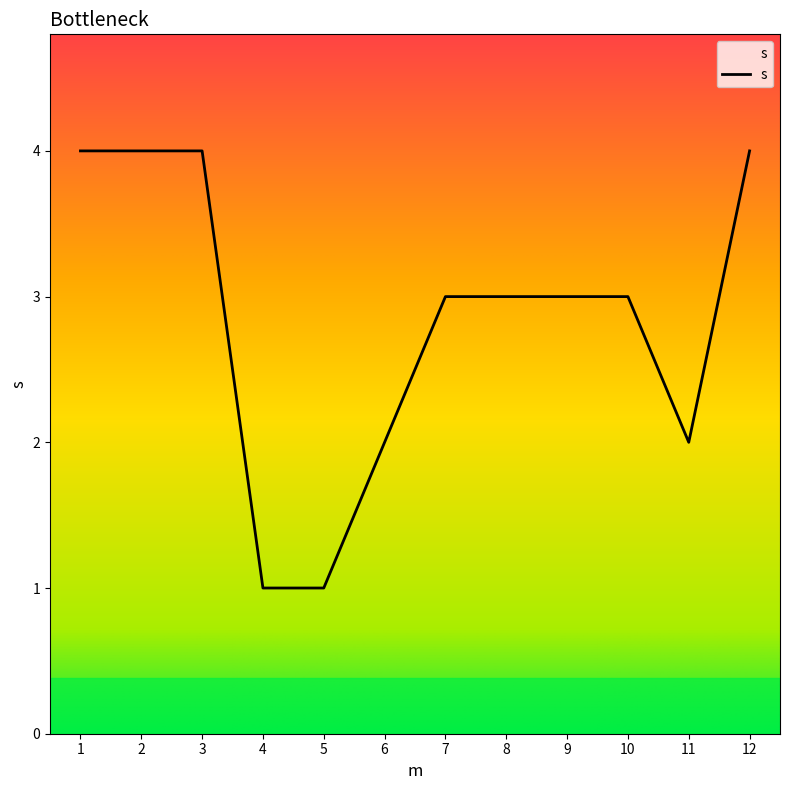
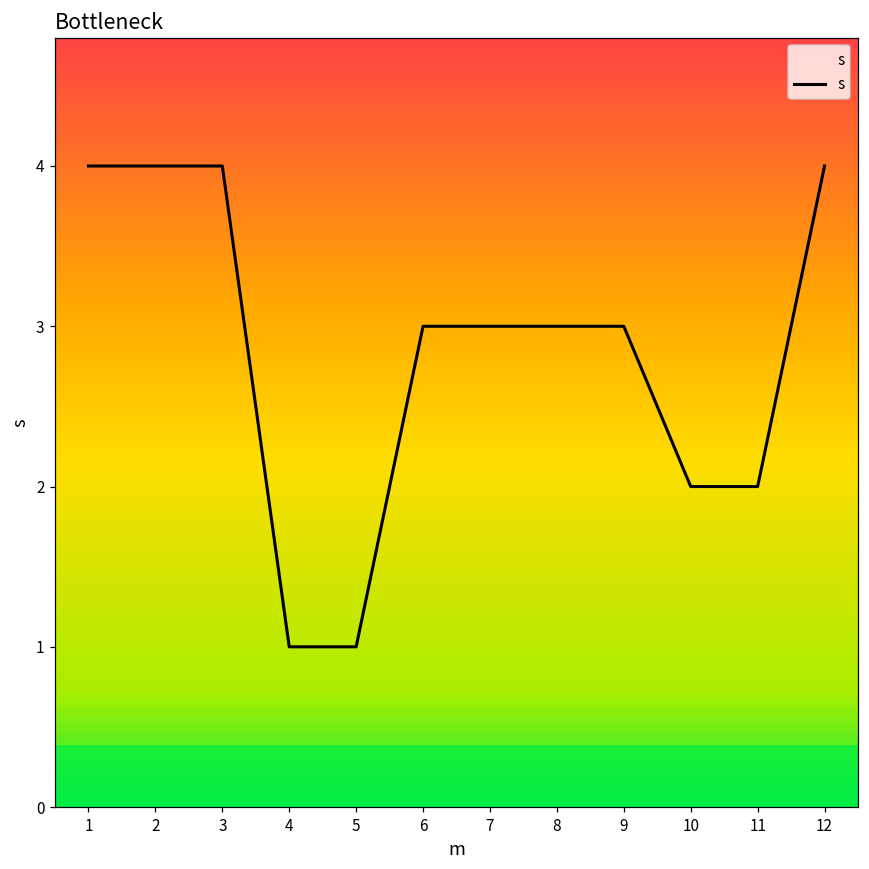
6: 2 -> 3
10: 3 -> 2
